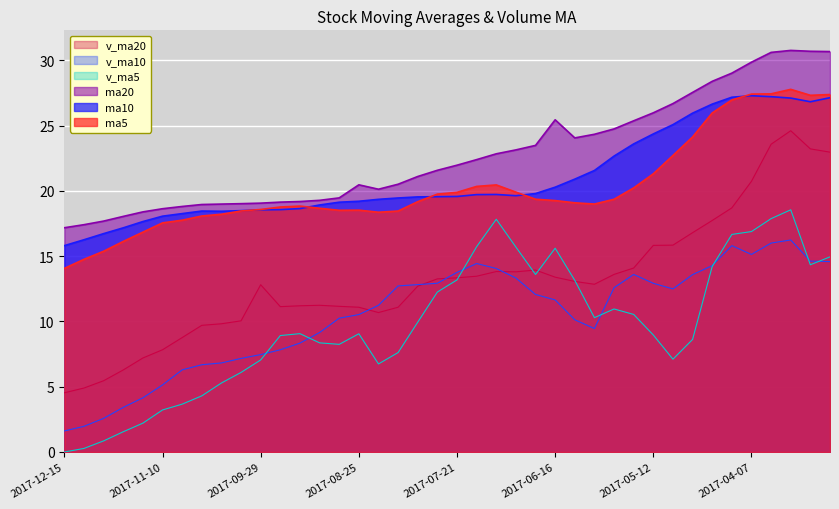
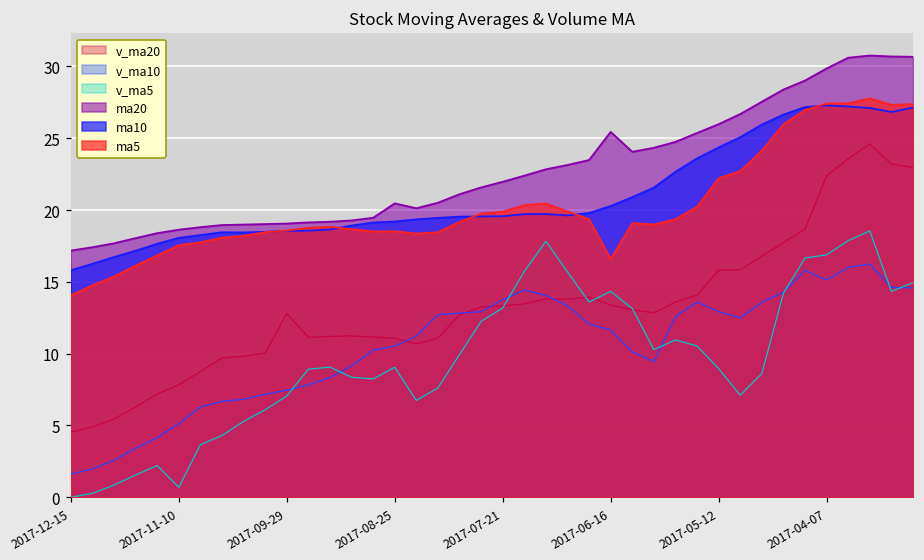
v_ma5, 2017-11-10: 3.2 -> 0.7
v_ma5, 2017-06-16: 15.6 -> 14.3
ma5, 2017-06-16: 19.3 -> 16.6
ma5, 2017-05-12: 21.3 -> 22.2
v_ma20, 2017-04-07: 20.7 -> 22.4
